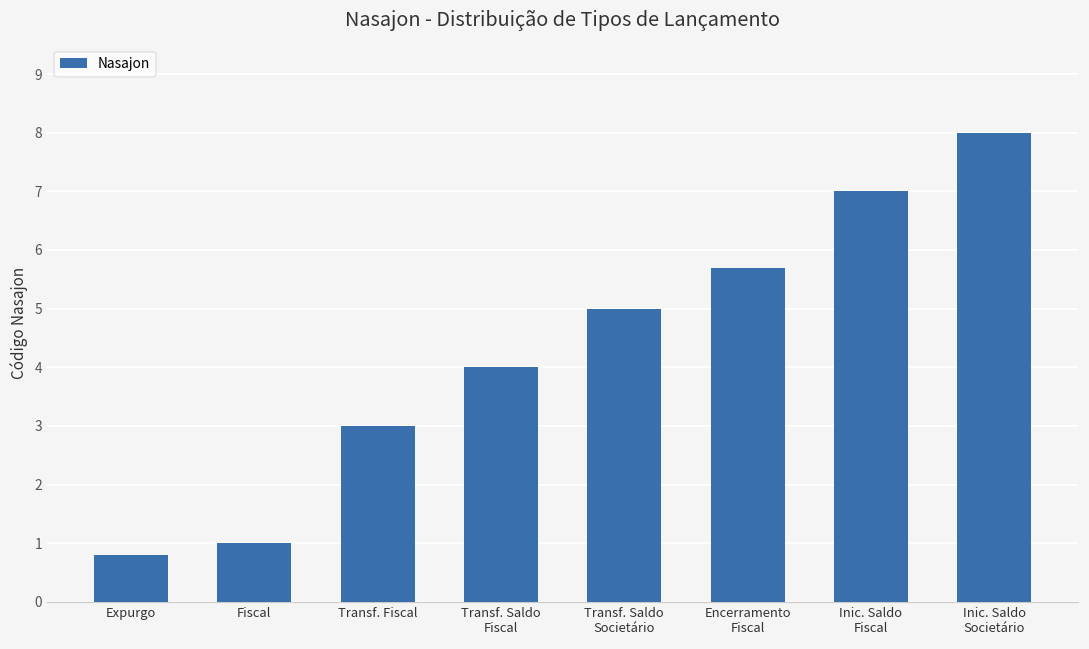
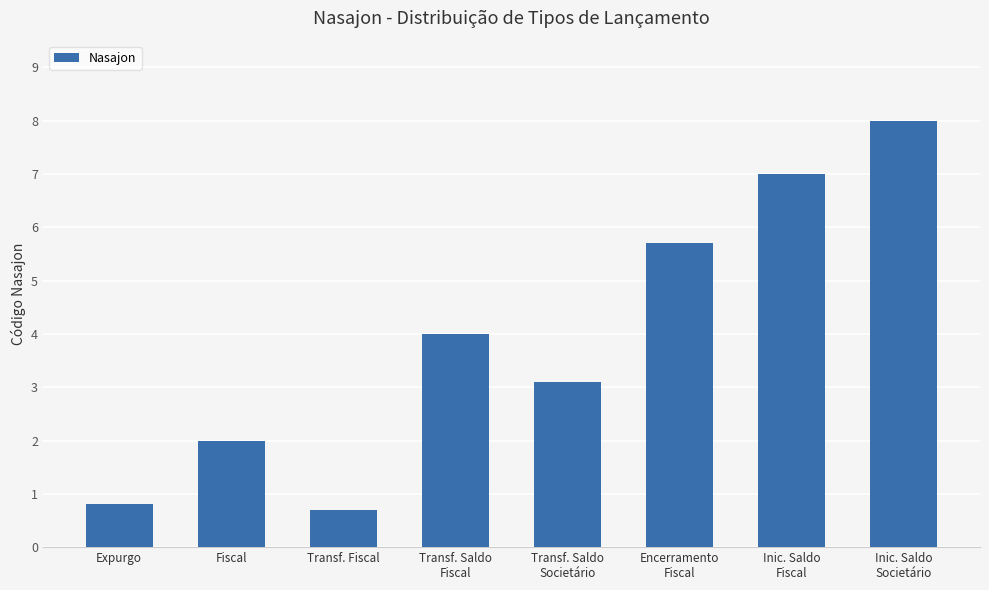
Fiscal: 1 -> 2
Transf. Fiscal: 3.0 -> 0.7
Transf. Saldo Societário: 5.0 -> 3.1
